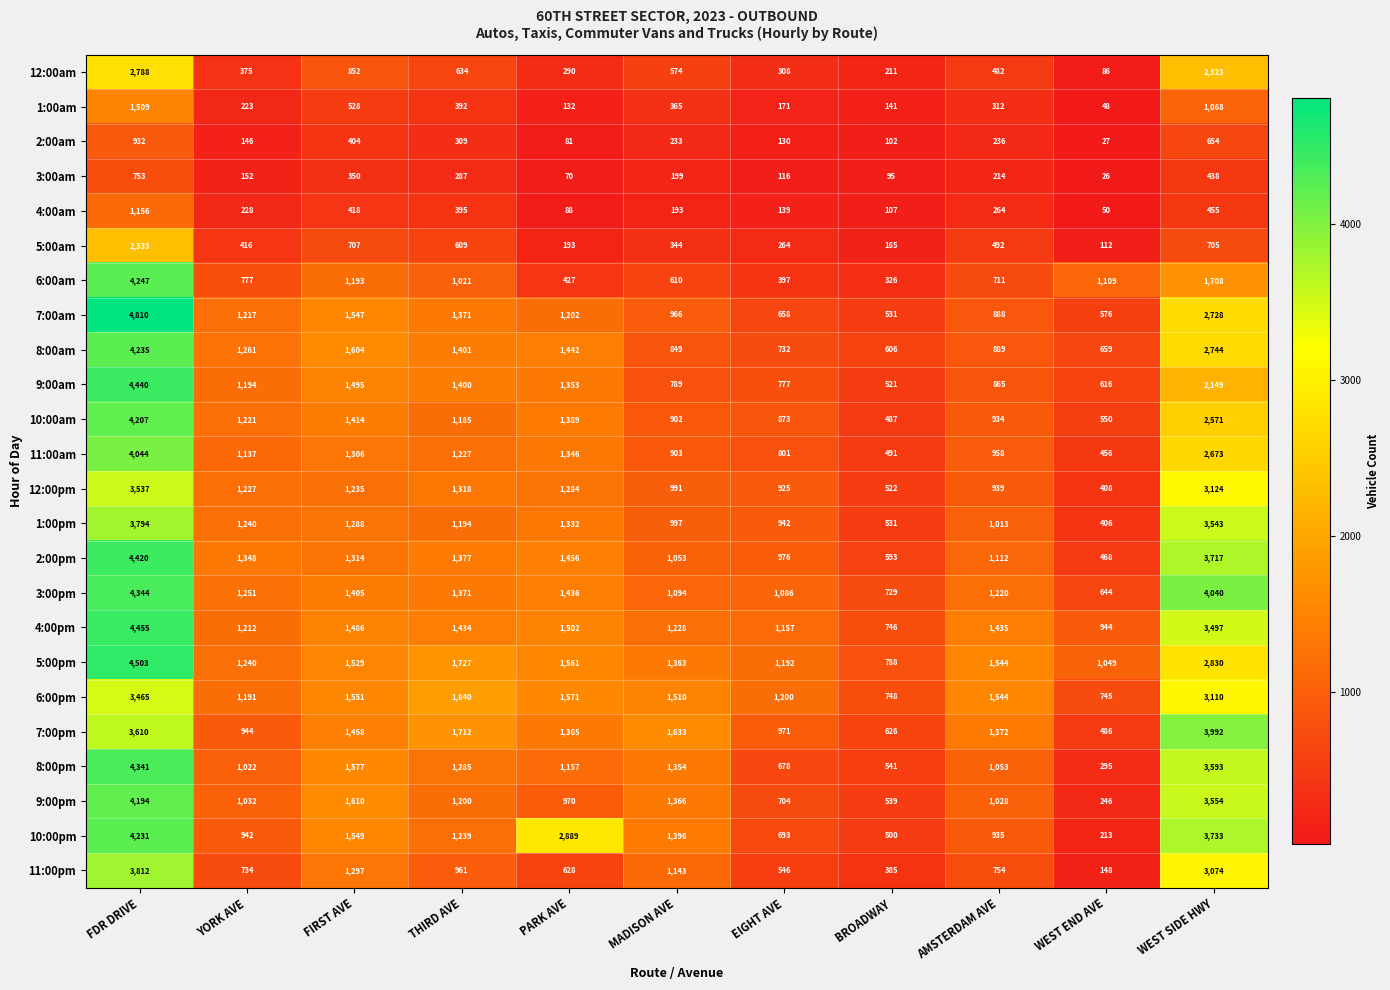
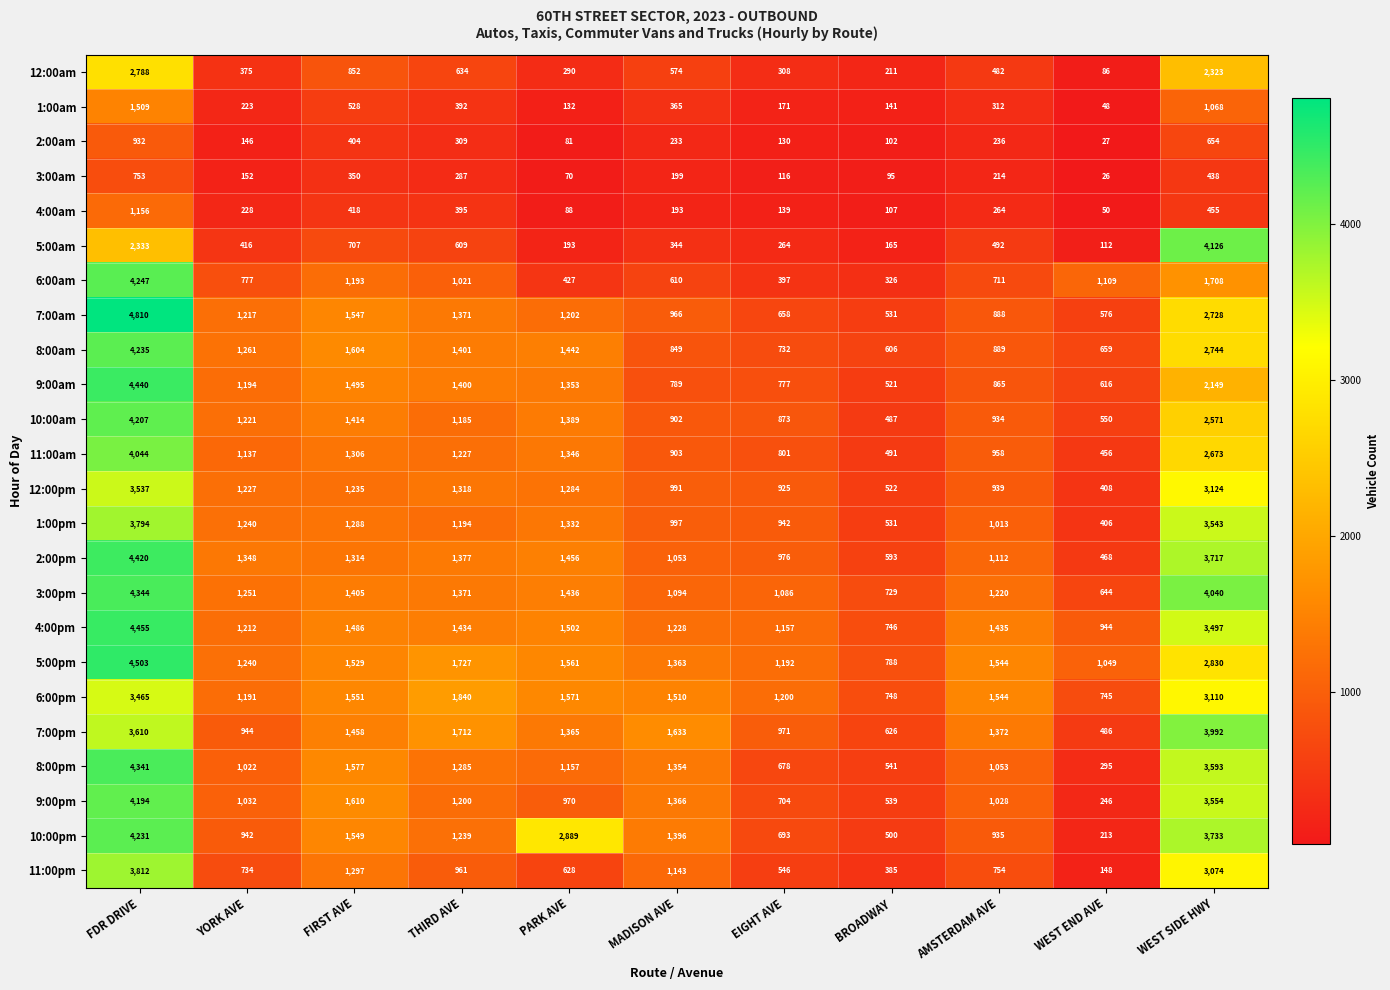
5:00am, WEST SIDE HWY: 705 -> 4,126
